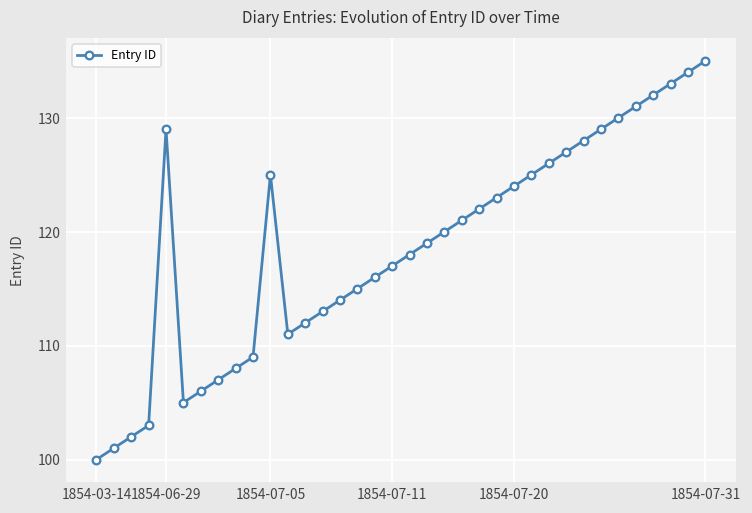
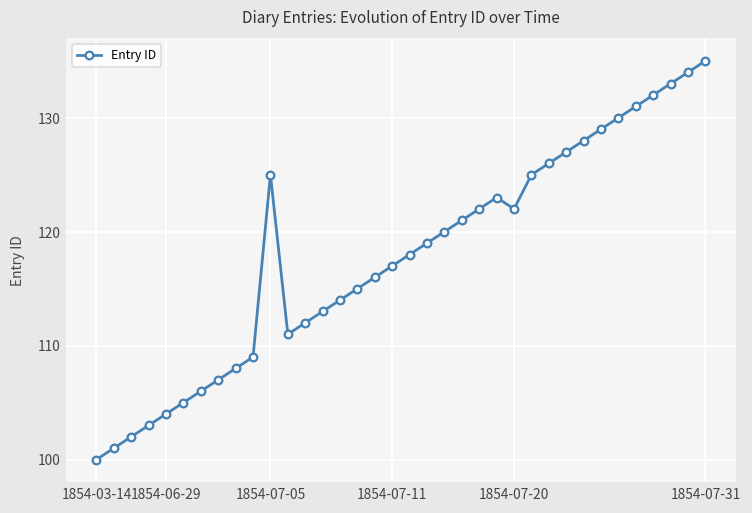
1854-06-29: 129 -> 104
1854-07-20: 124 -> 122
